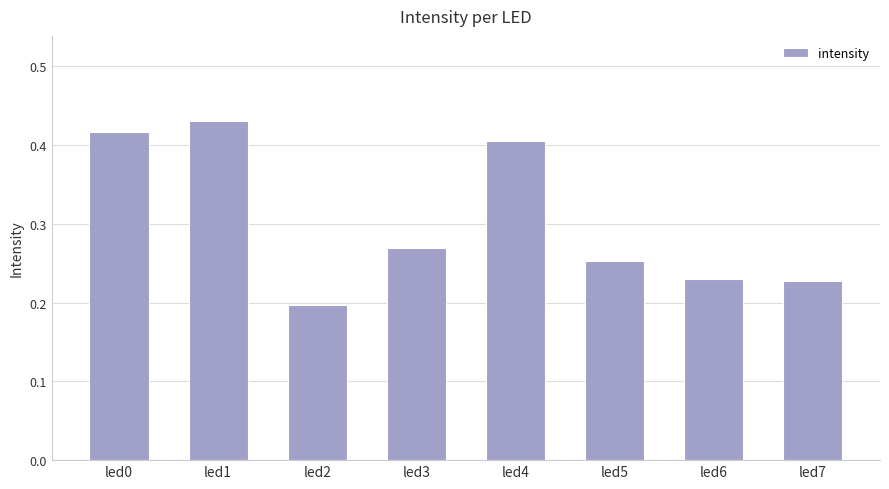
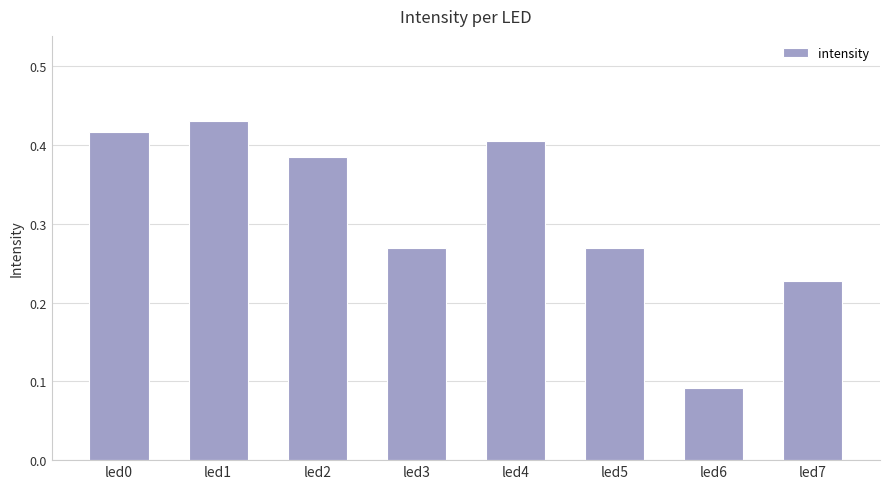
led2: 0.20 -> 0.38
led5: 0.25 -> 0.27
led6: 0.23 -> 0.09
